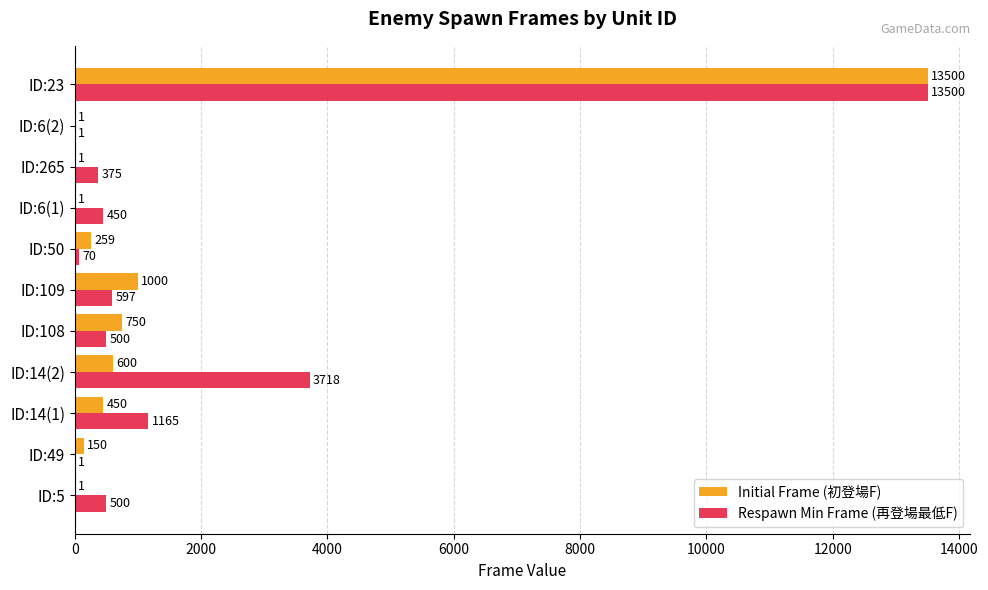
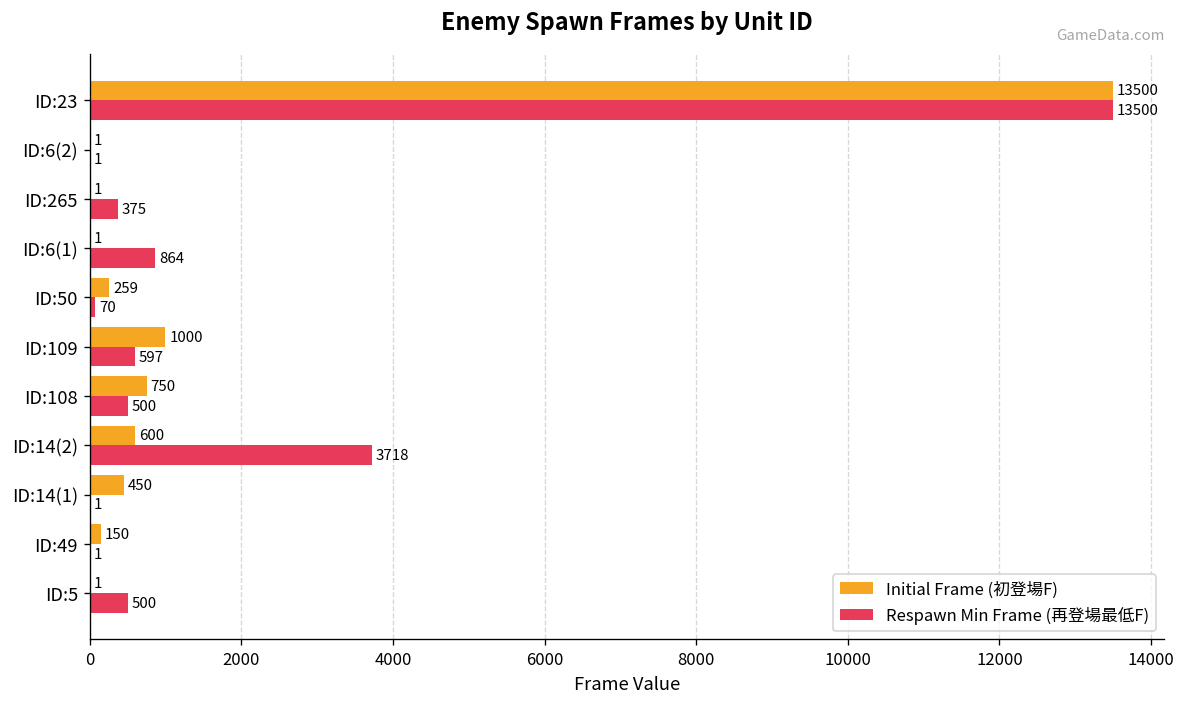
Respawn Min Frame (再登場最低F), ID:6(1): 450 -> 864
Respawn Min Frame (再登場最低F), ID:14(1): 1165 -> 1
